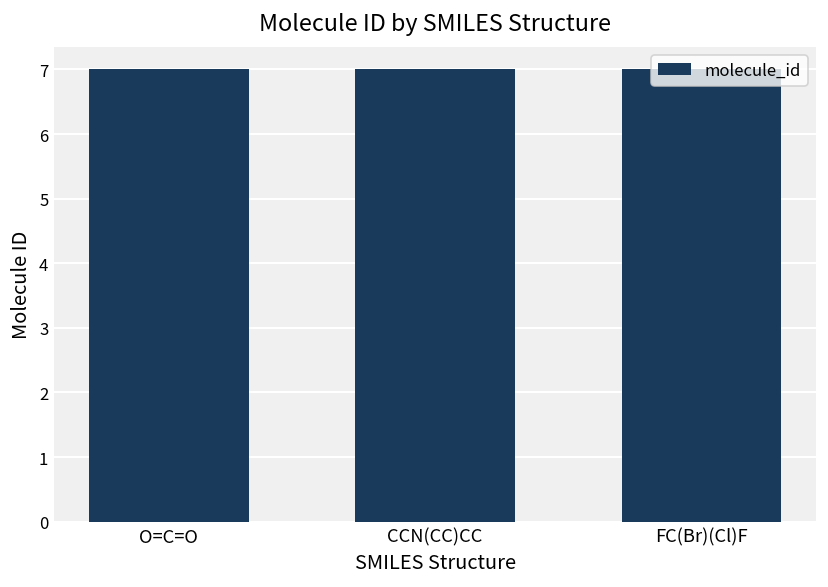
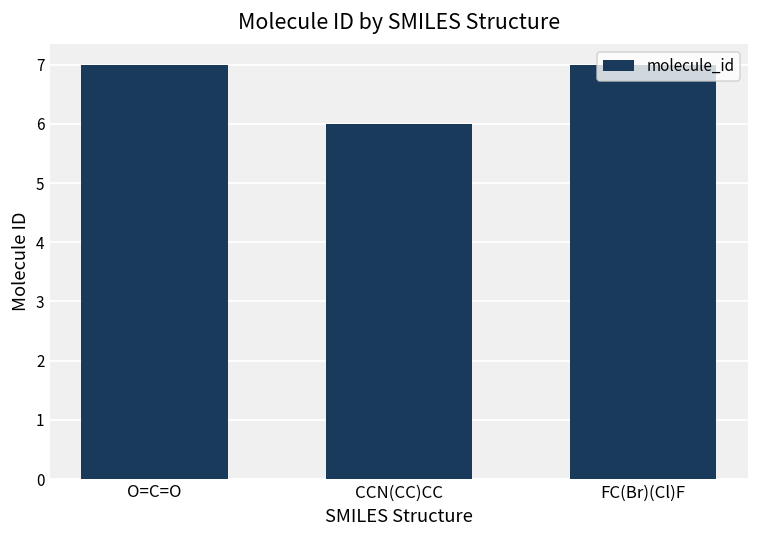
CCN(CC)CC: 7 -> 6
